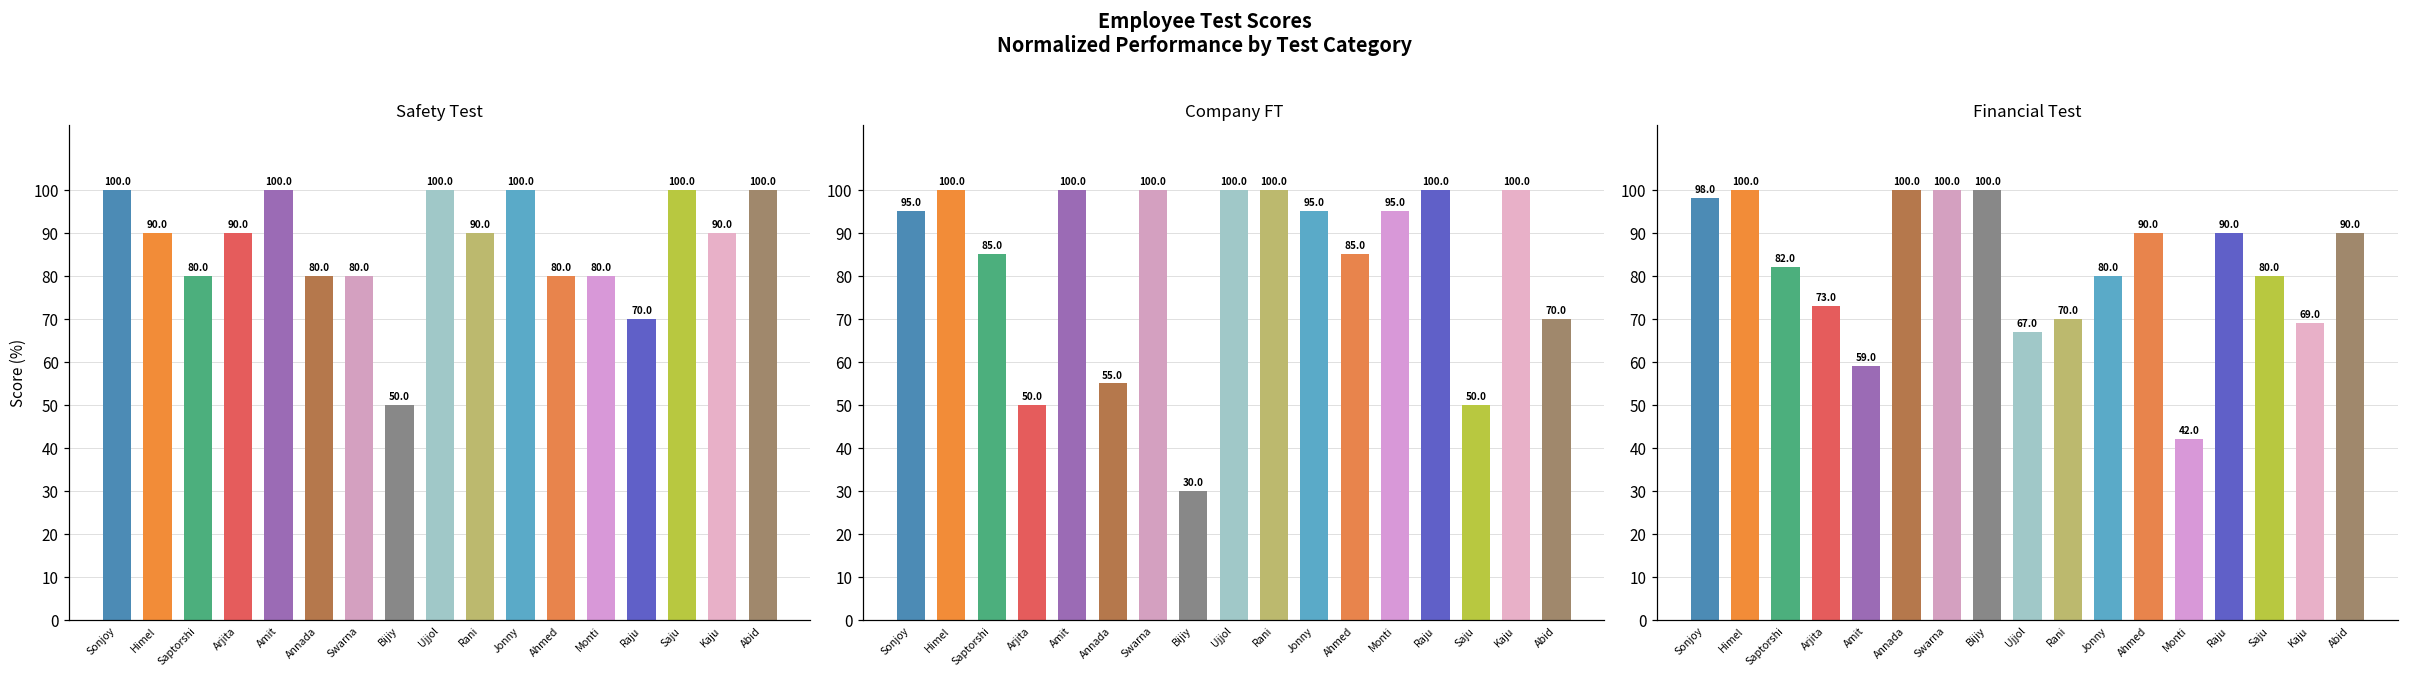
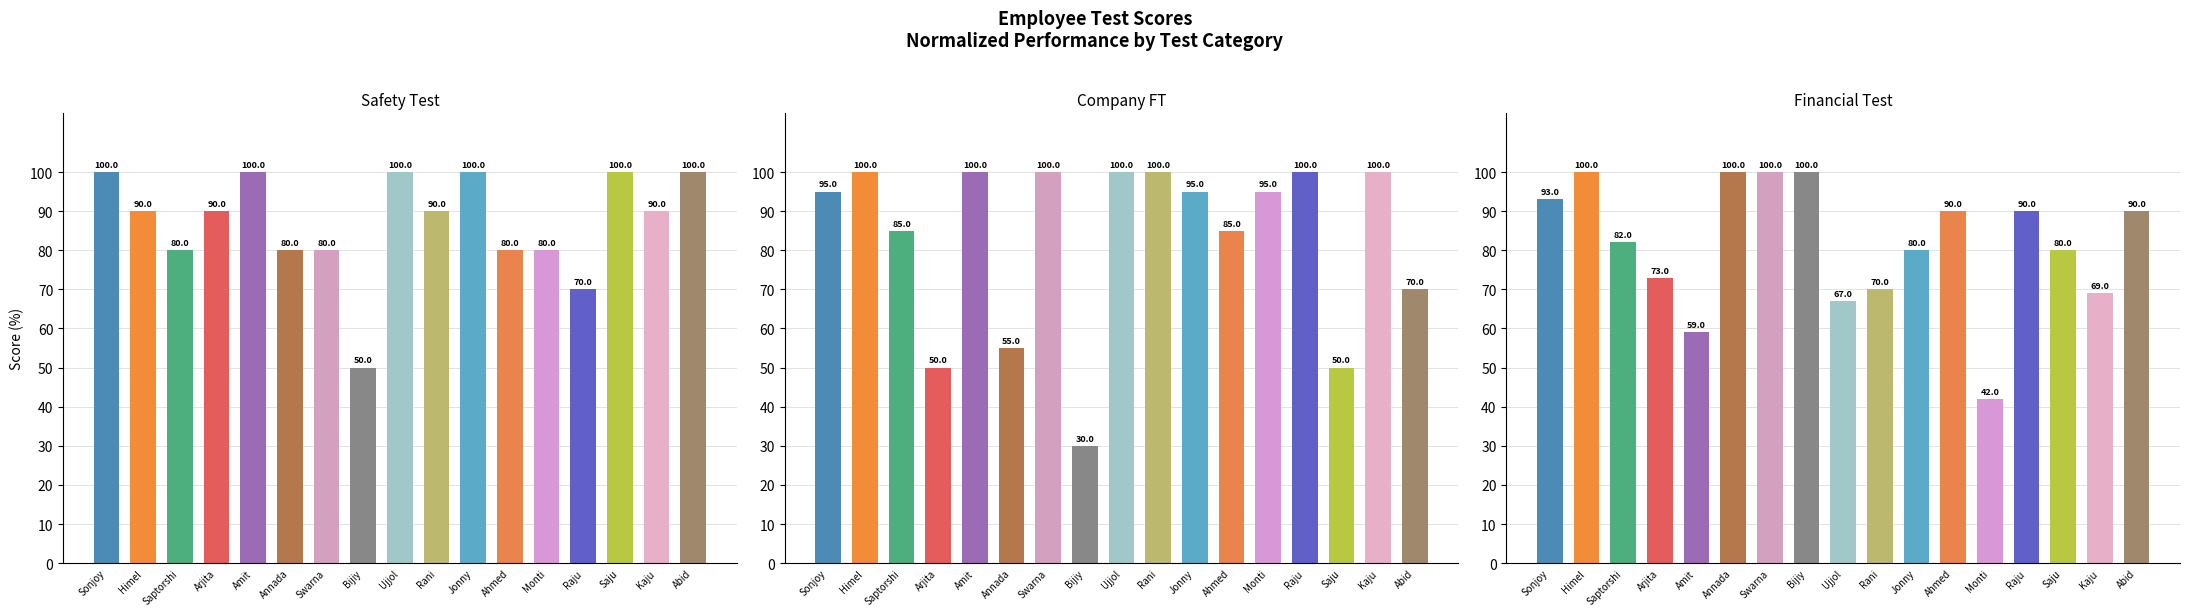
Financial Test, Sonjoy: 98.0 -> 93.0
